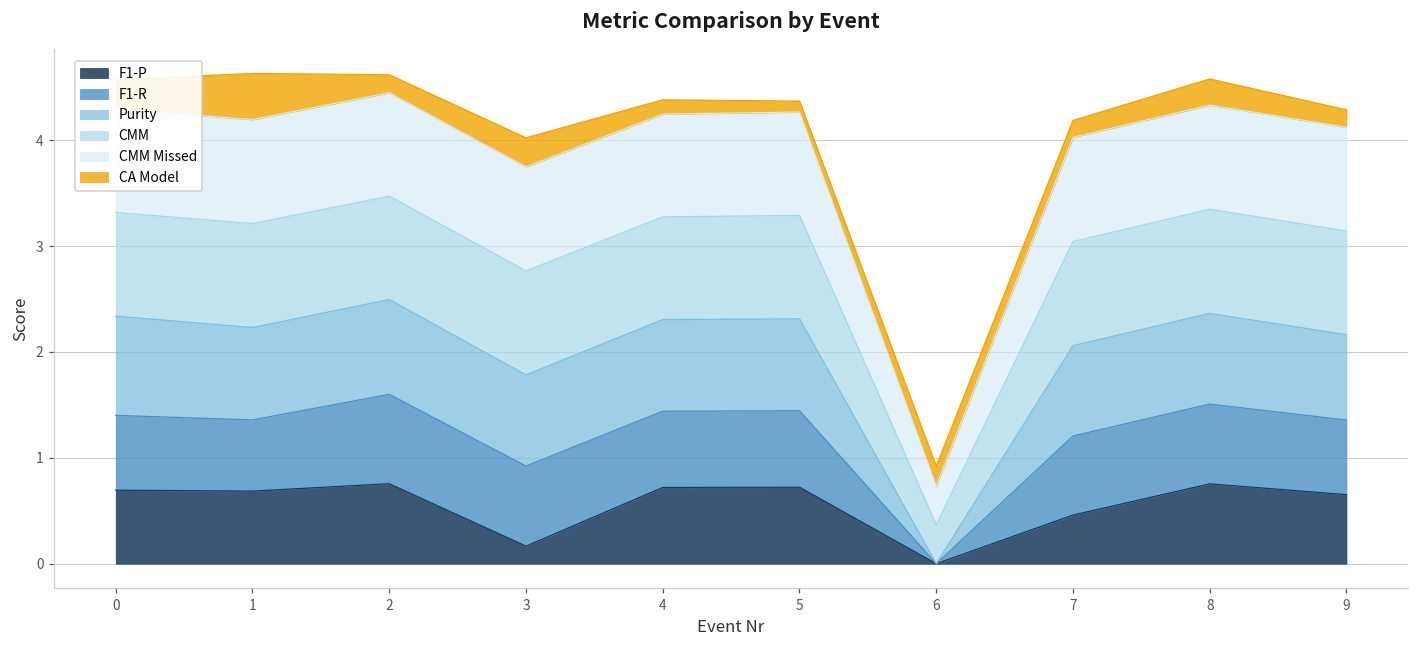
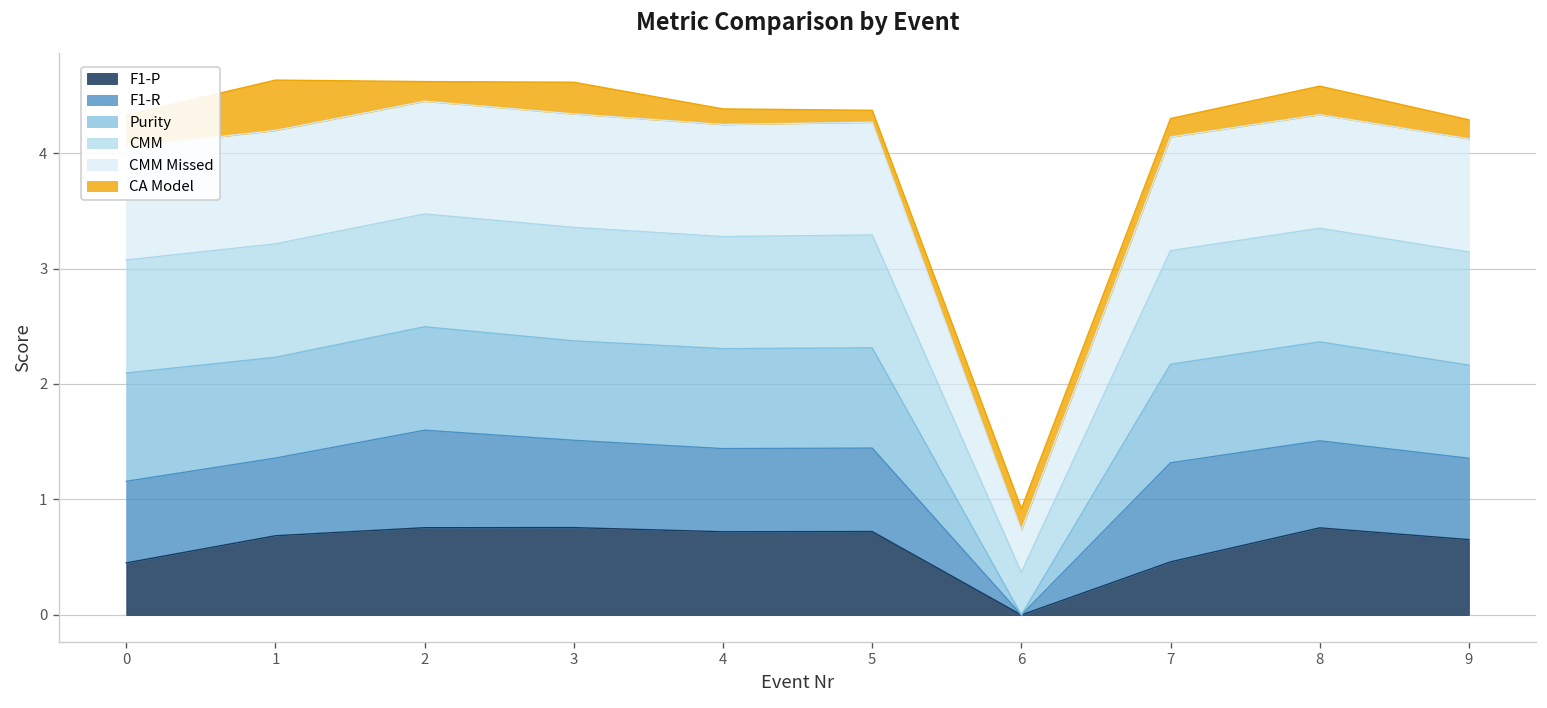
F1-P, 0: 0.7 -> 0.5
F1-P, 3: 0.2 -> 0.8
F1-R, 7: 0.7 -> 0.9
